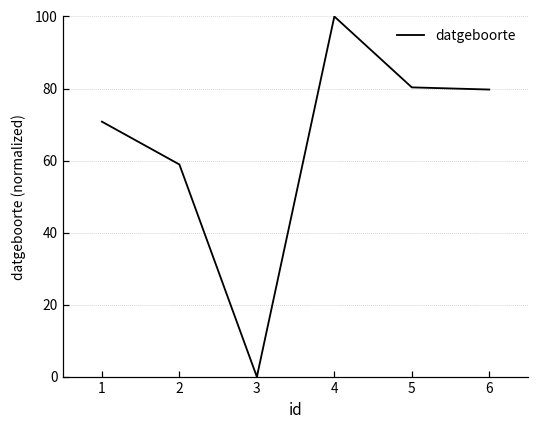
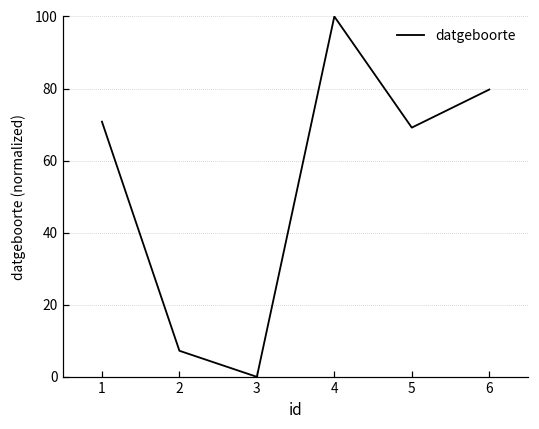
2: 59 -> 7
5: 80 -> 69
